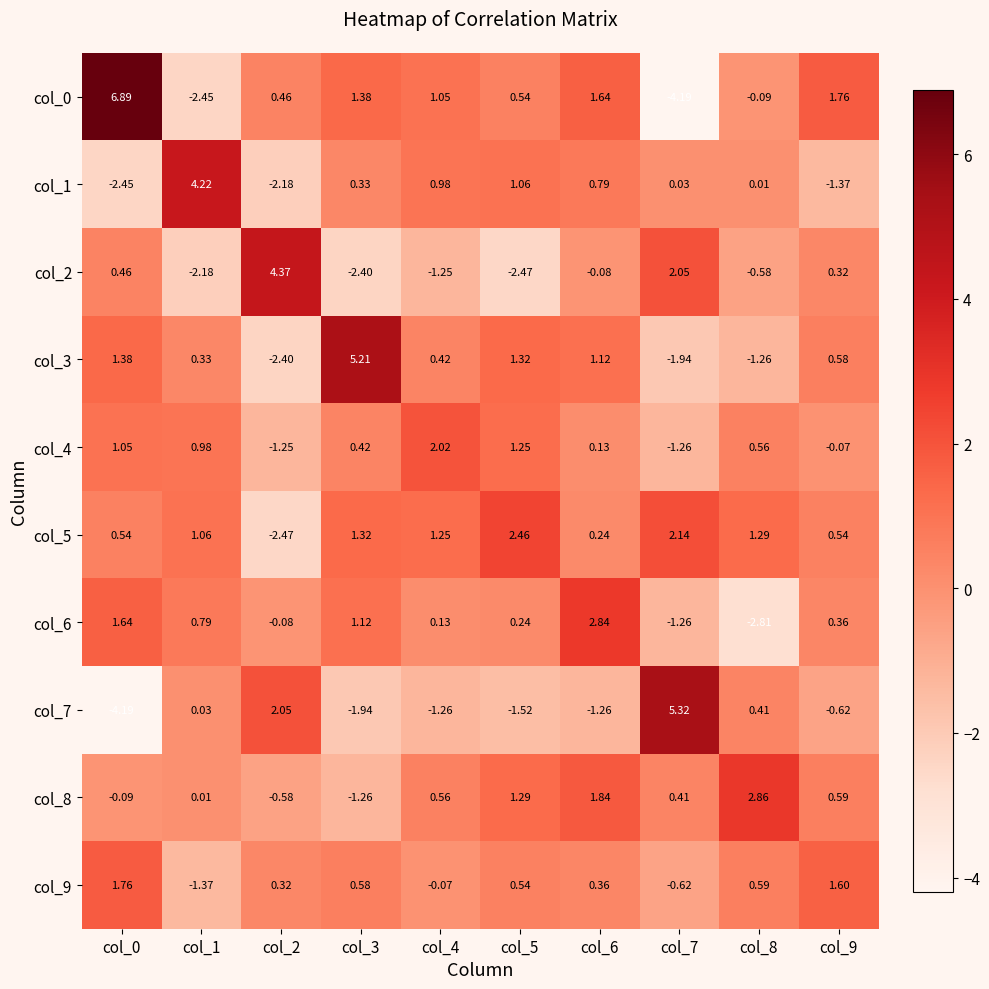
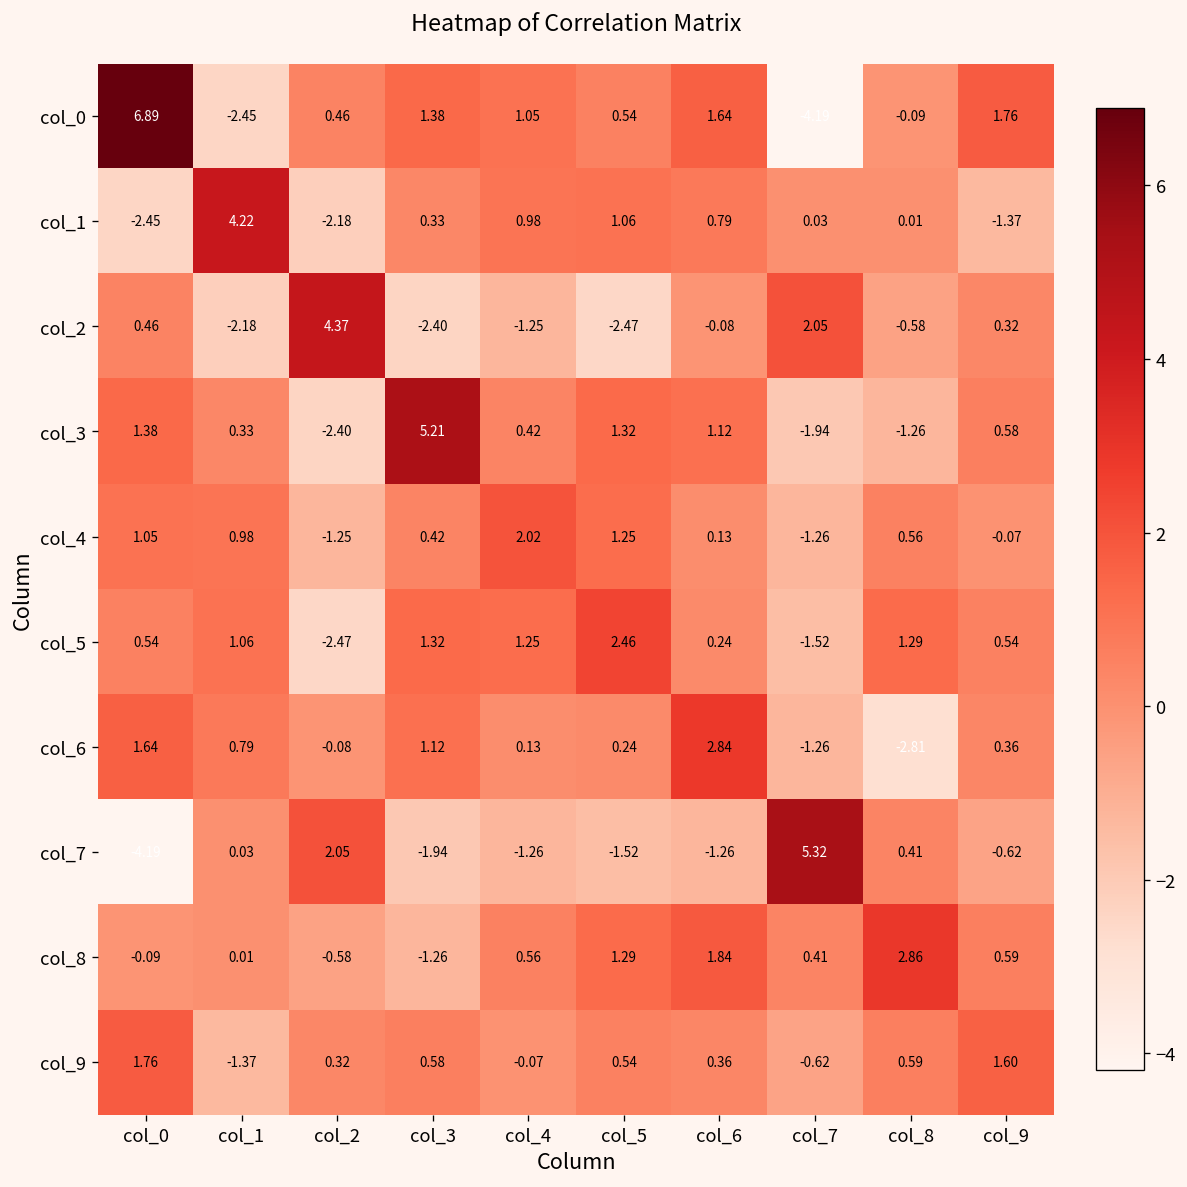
col_5, col_7: 2.14 -> -1.52
